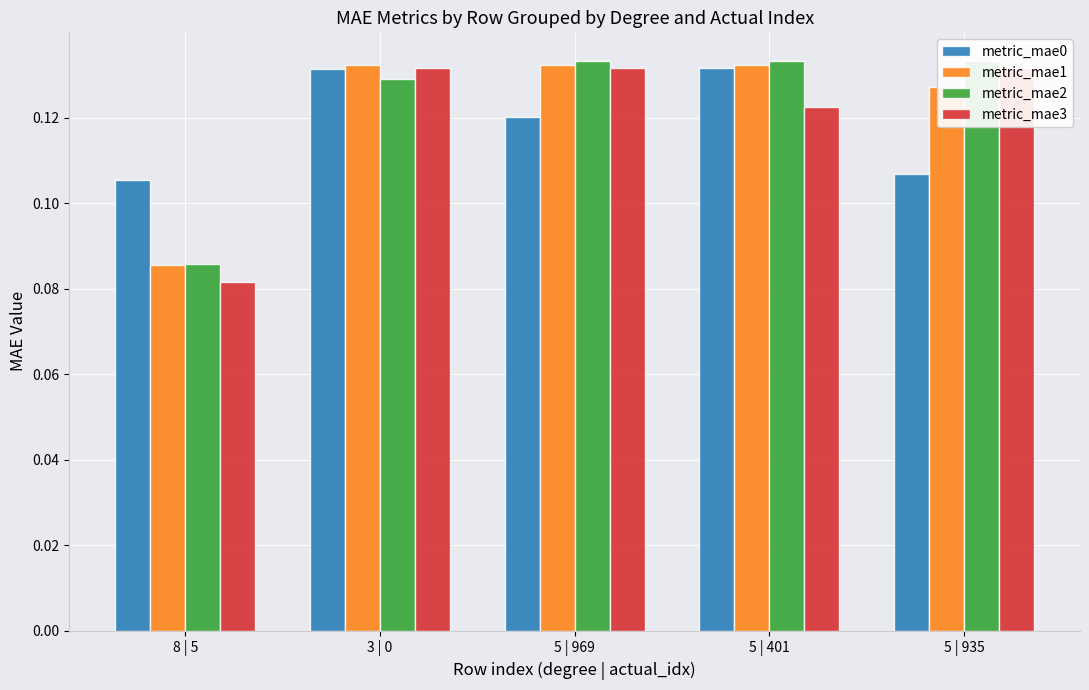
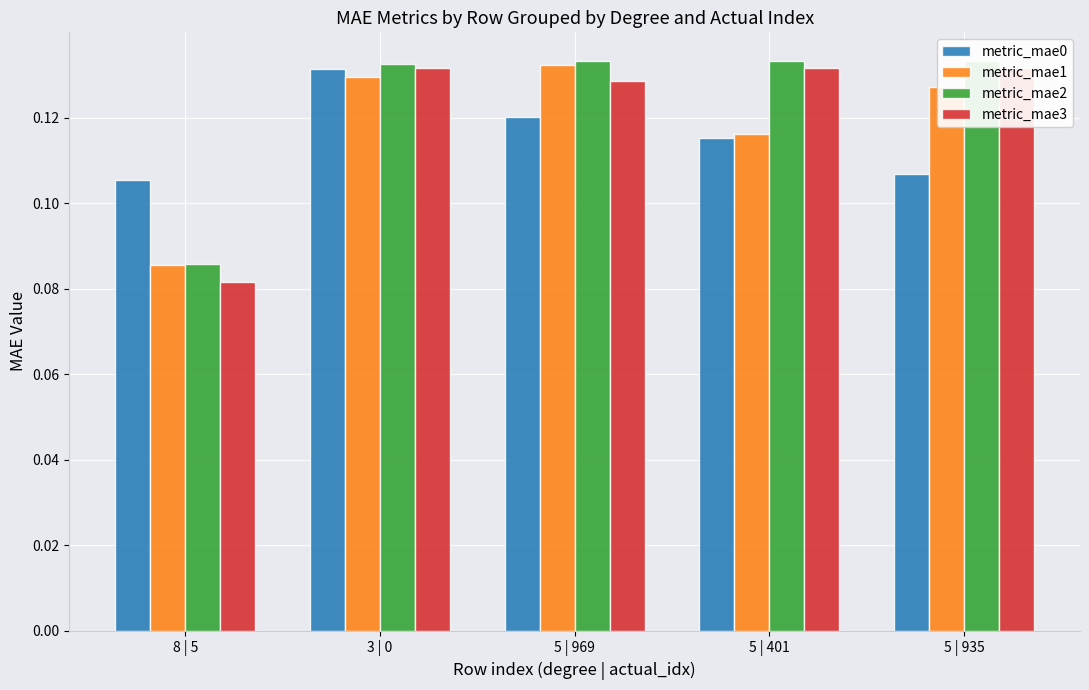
metric_mae1, 3 | 0: 0.132 -> 0.129
metric_mae2, 3 | 0: 0.129 -> 0.132
metric_mae3, 5 | 969: 0.132 -> 0.129
metric_mae0, 5 | 401: 0.132 -> 0.115
metric_mae1, 5 | 401: 0.132 -> 0.116
metric_mae3, 5 | 401: 0.122 -> 0.132
